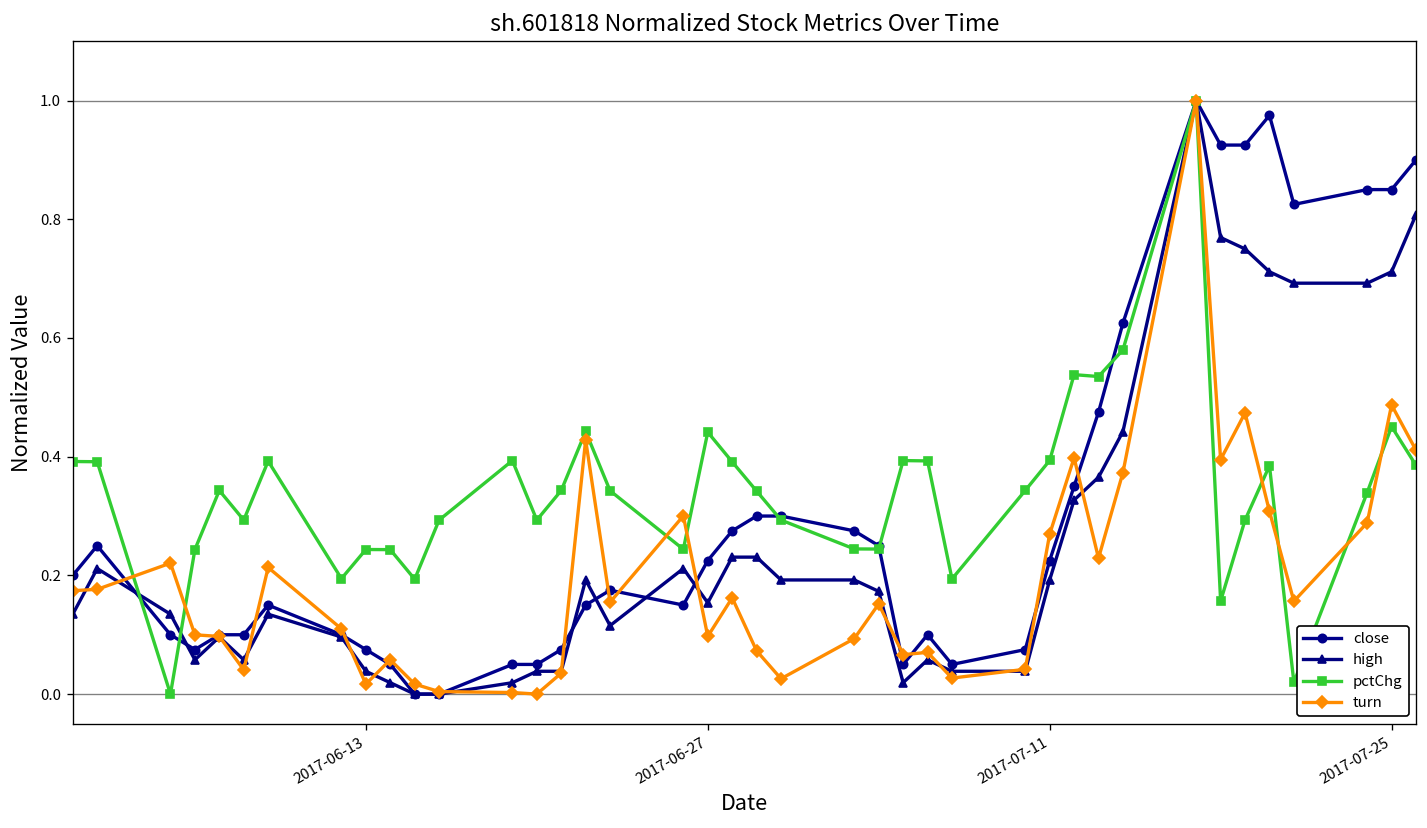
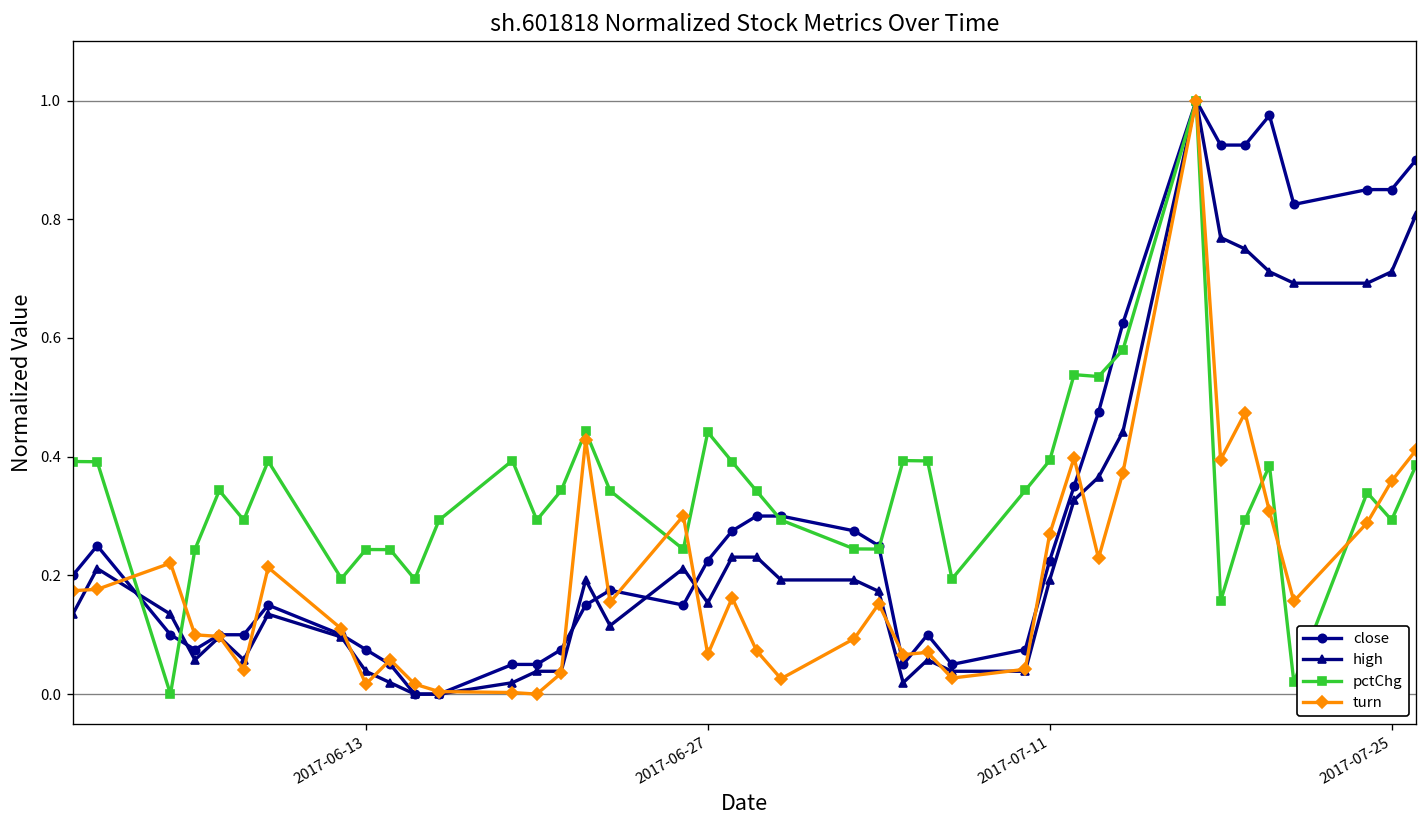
turn, 2017-06-27: 0.10 -> 0.07
pctChg, 2017-07-25: 0.45 -> 0.29
turn, 2017-07-25: 0.49 -> 0.36
